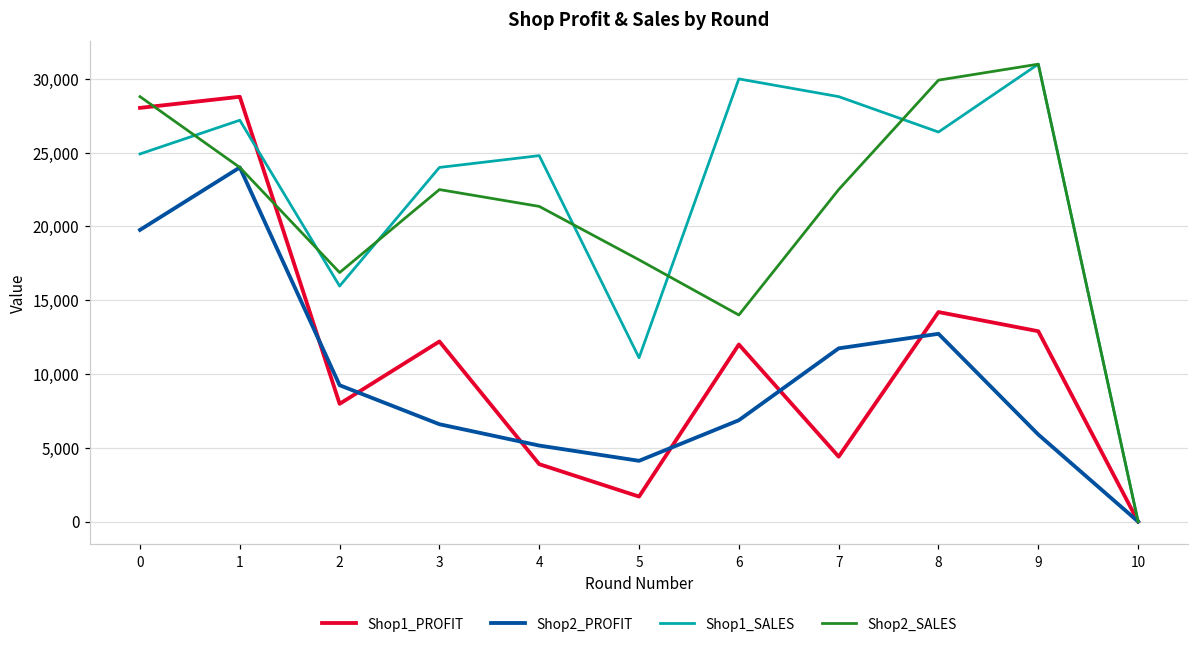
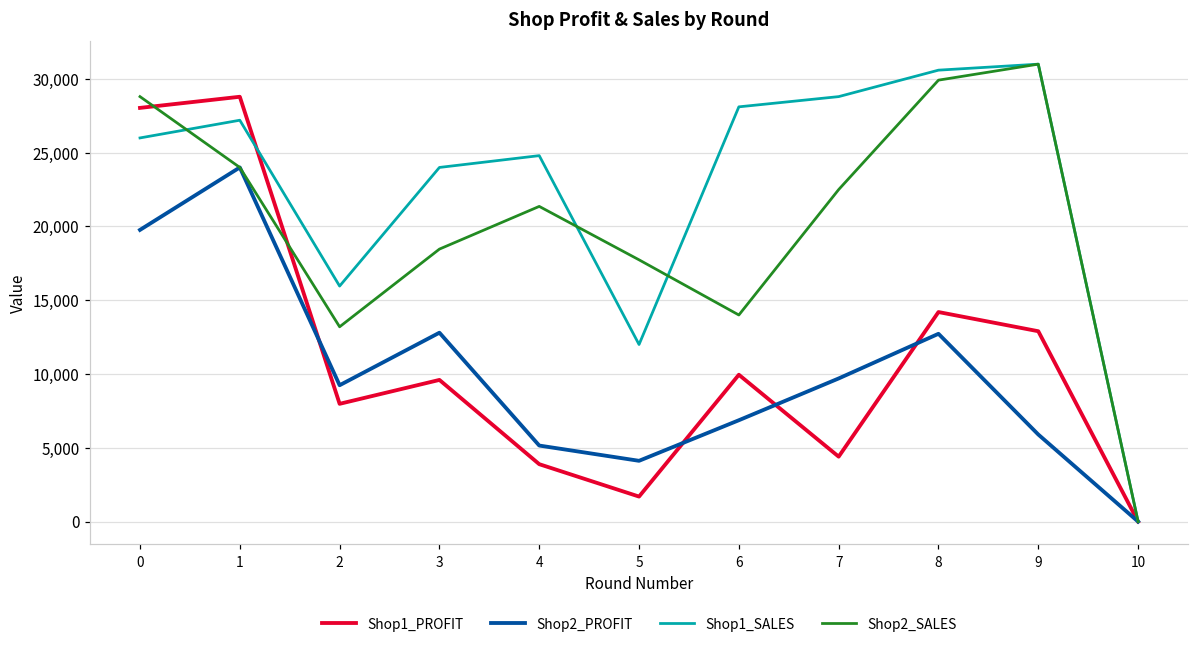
Shop1_SALES, 0: 24,900 -> 26,000
Shop2_SALES, 2: 16,900 -> 13,200
Shop1_PROFIT, 3: 12,200 -> 9,600
Shop2_PROFIT, 3: 6,600 -> 12,800
Shop2_SALES, 3: 22,500 -> 18,500
Shop1_SALES, 5: 11,100 -> 12,000
Shop1_PROFIT, 6: 12,000 -> 10,000
Shop1_SALES, 6: 30,000 -> 28,100
Shop2_PROFIT, 7: 11,700 -> 9,700
Shop1_SALES, 8: 26,400 -> 30,600
